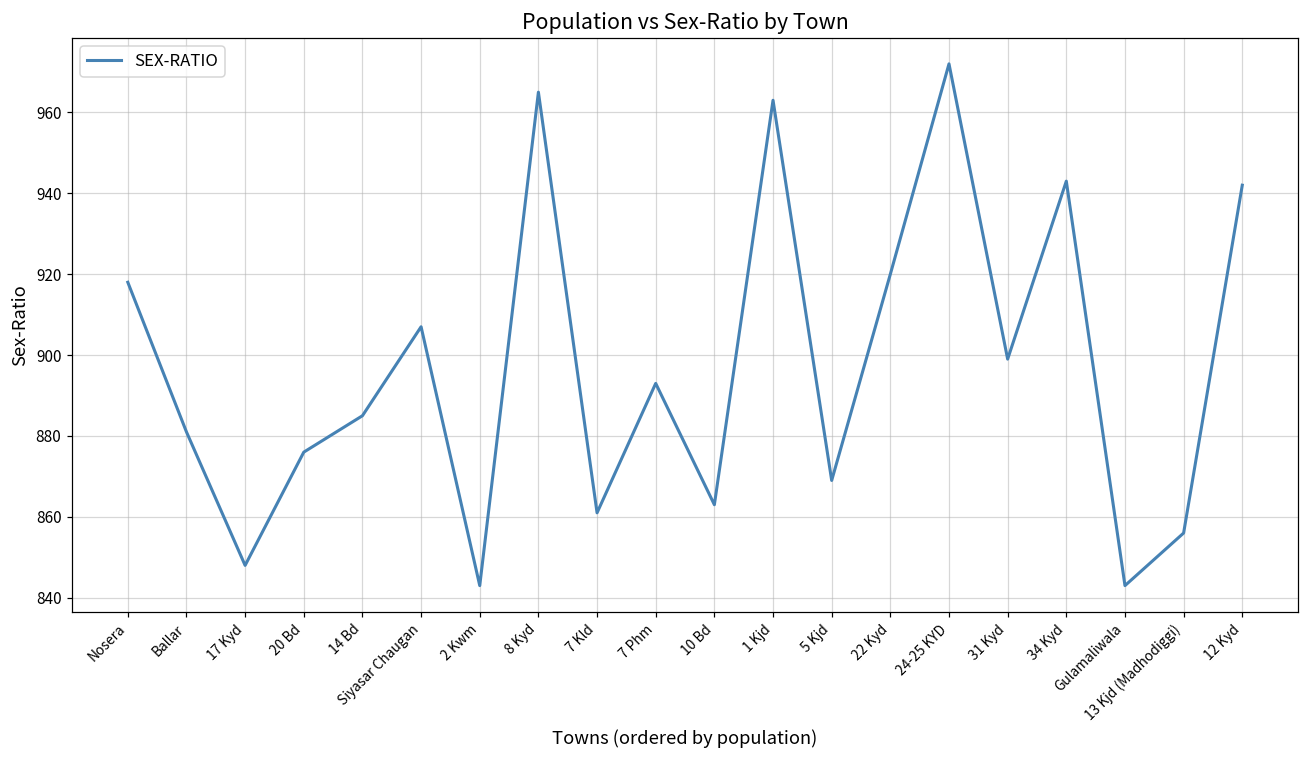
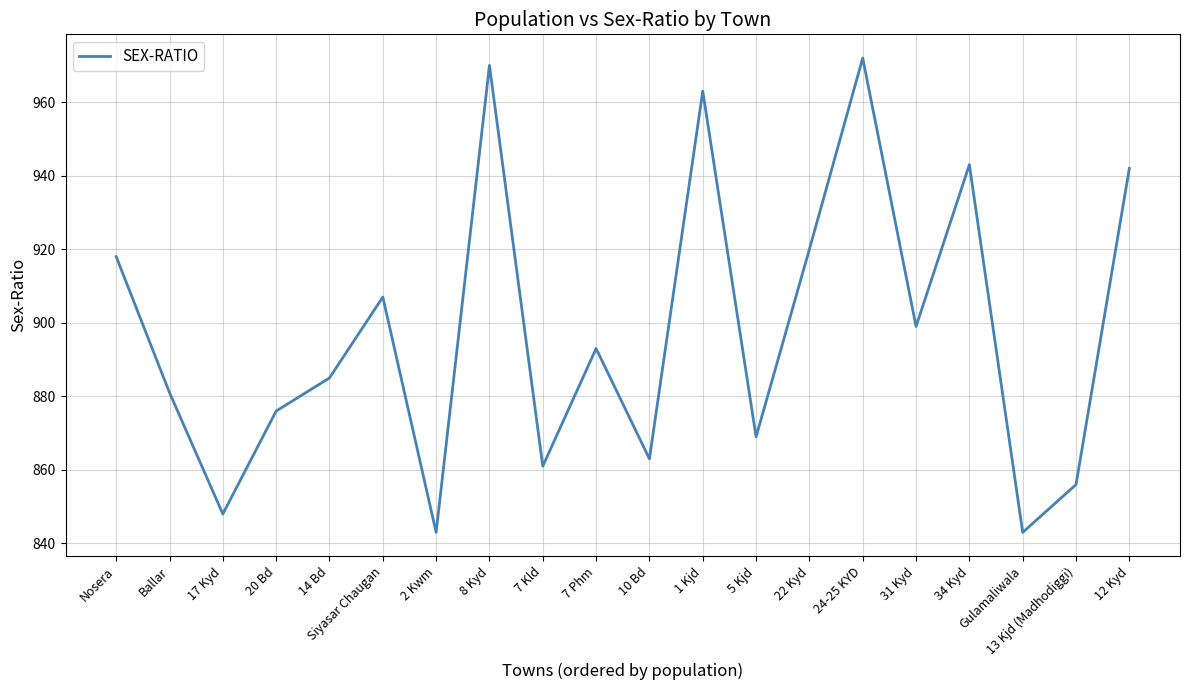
8 Kyd: 965 -> 970
